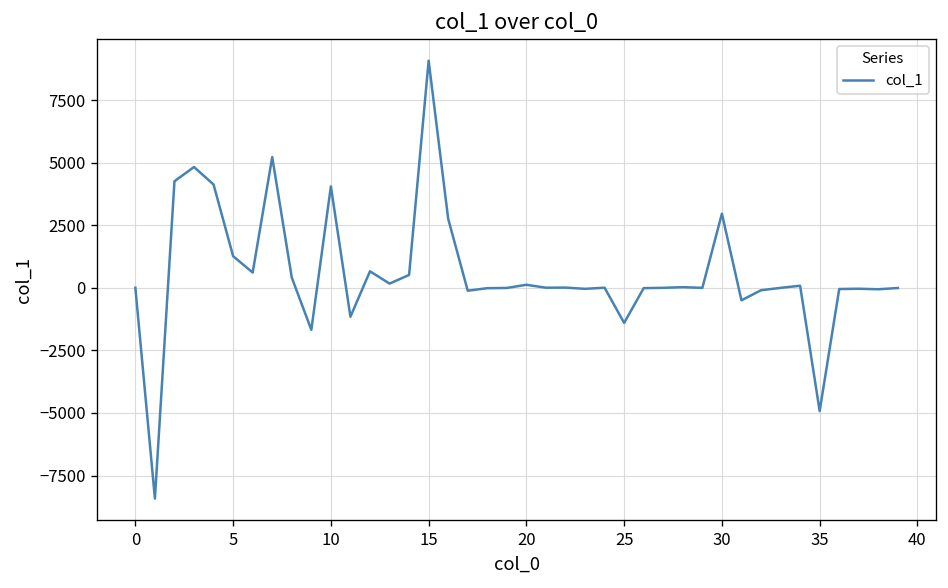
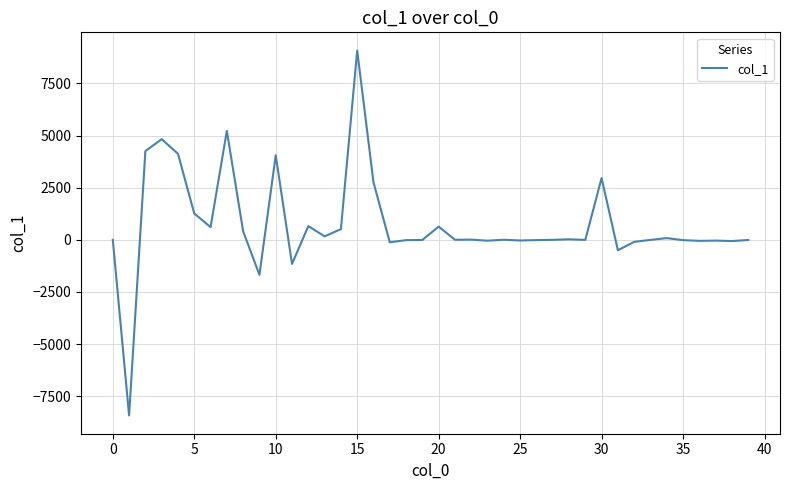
20: 100 -> 600
25: -1400 -> 0
35: -4900 -> 0
